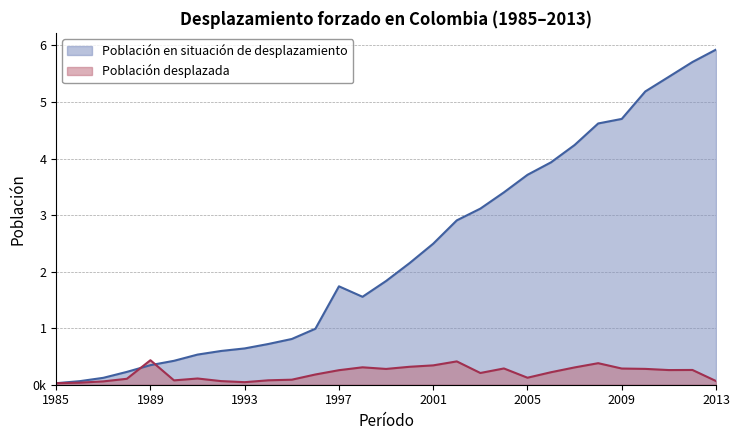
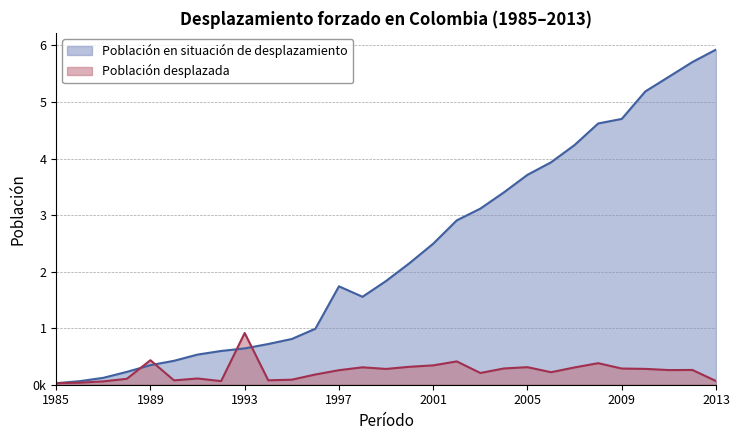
Población desplazada, 1993: 0.0 -> 0.9
Población desplazada, 2005: 0.1 -> 0.3
